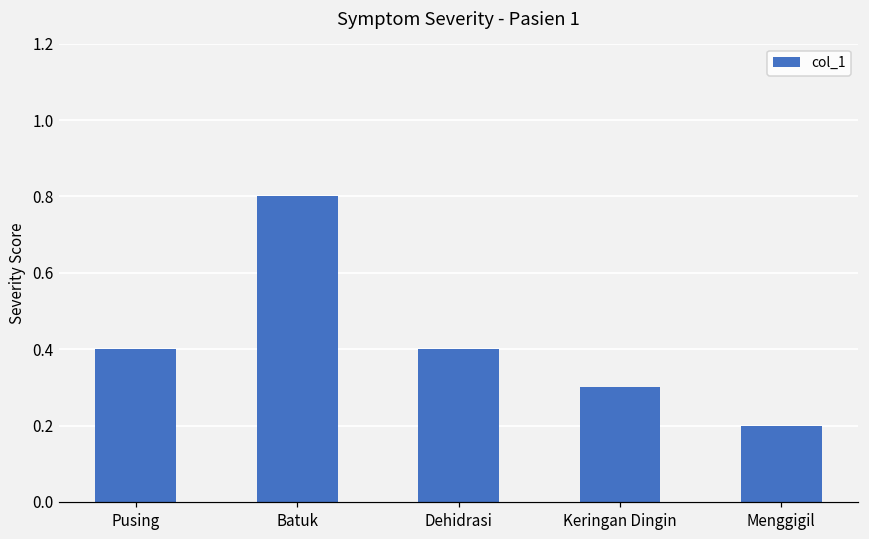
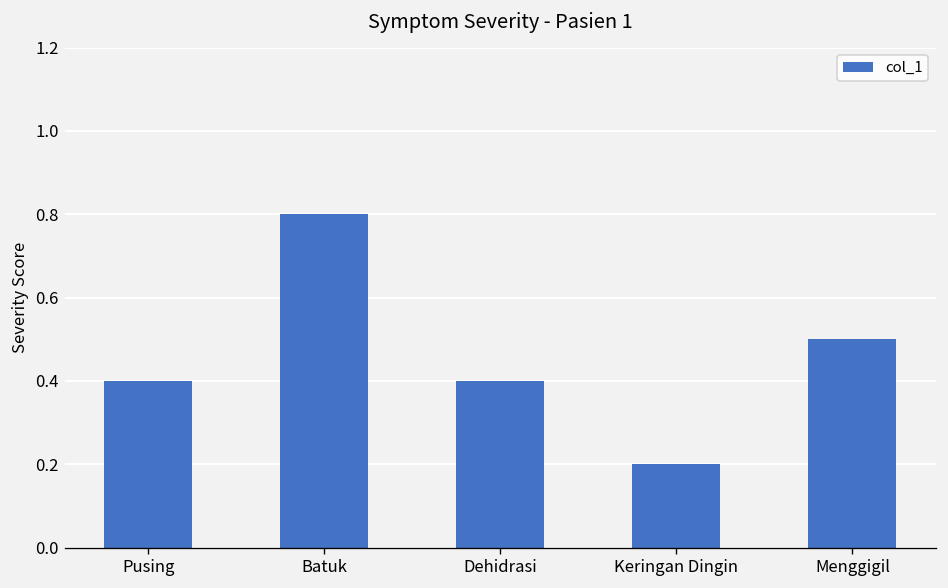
Keringan Dingin: 0.3 -> 0.2
Menggigil: 0.2 -> 0.5
